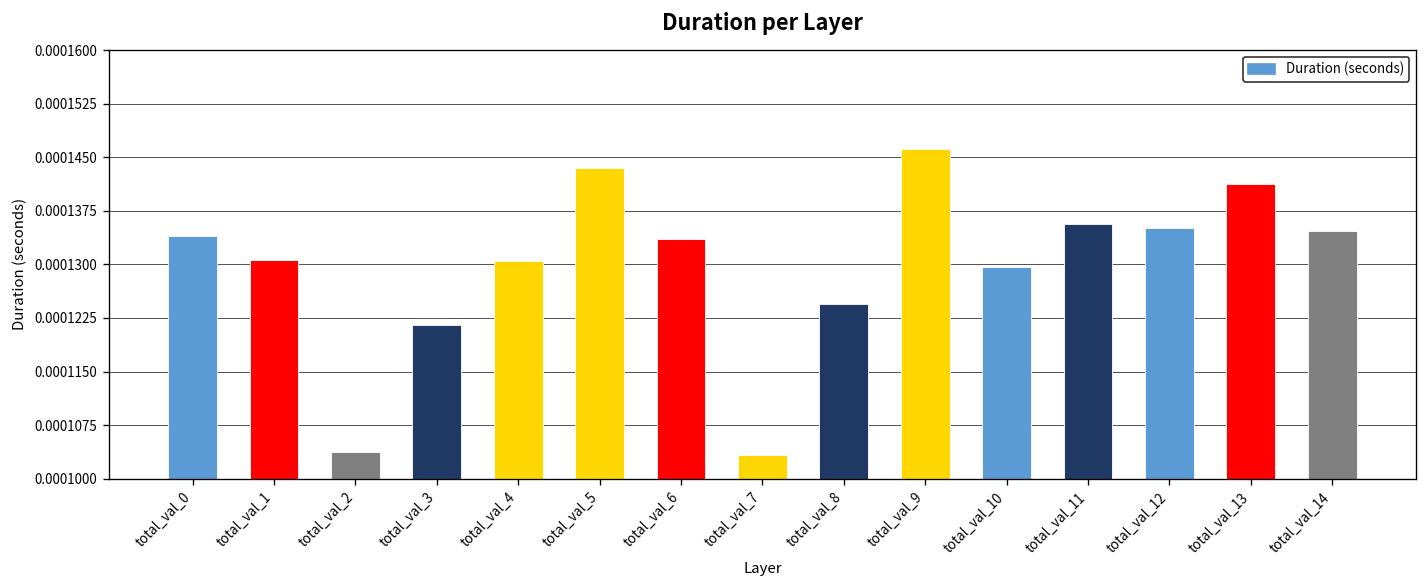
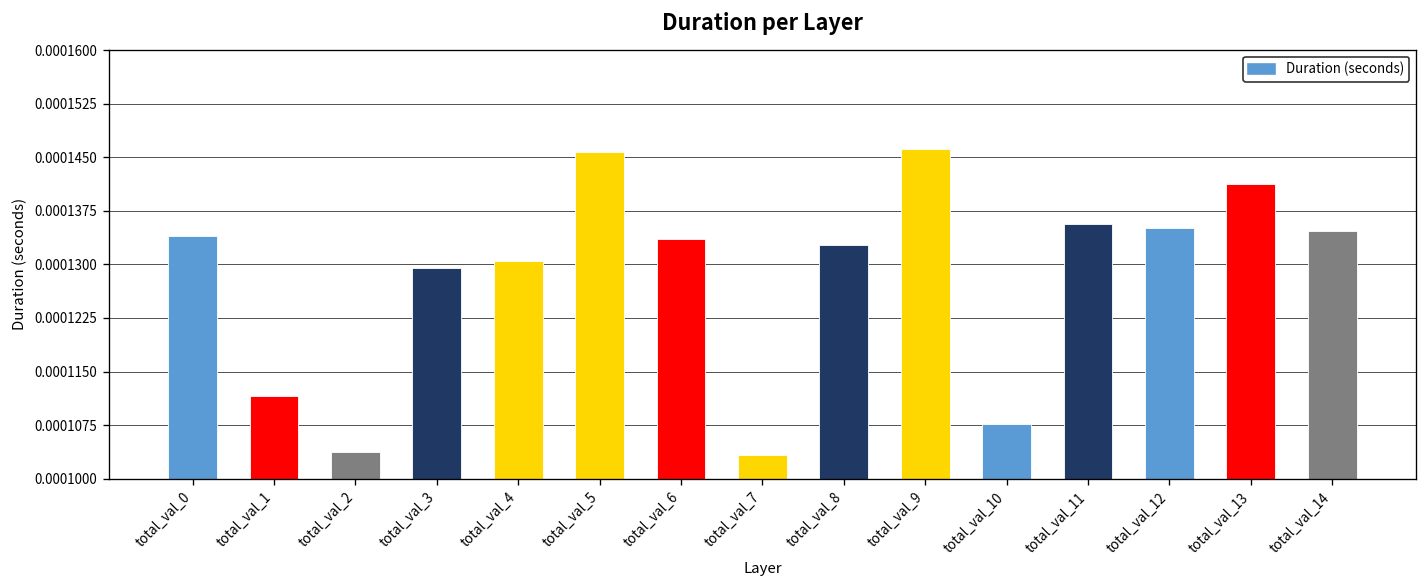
total_val_1: 0.000131 -> 0.000112
total_val_3: 0.000122 -> 0.000130
total_val_5: 0.000143 -> 0.000146
total_val_8: 0.000125 -> 0.000133
total_val_10: 0.000130 -> 0.000108
